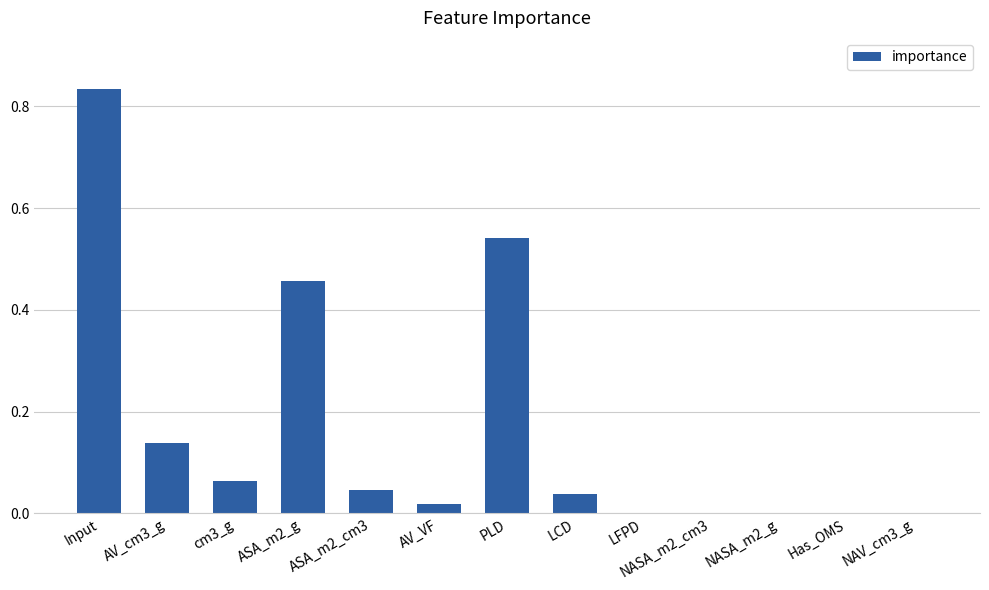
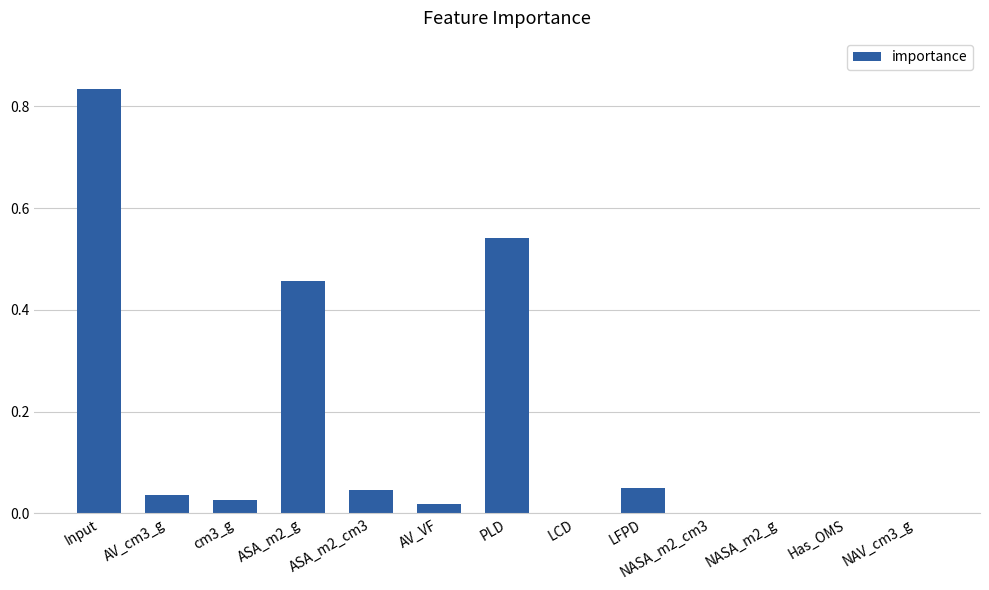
AV_cm3_g: 0.14 -> 0.04
cm3_g: 0.06 -> 0.03
LCD: 0.04 -> 0.00
LFPD: 0.00 -> 0.05
